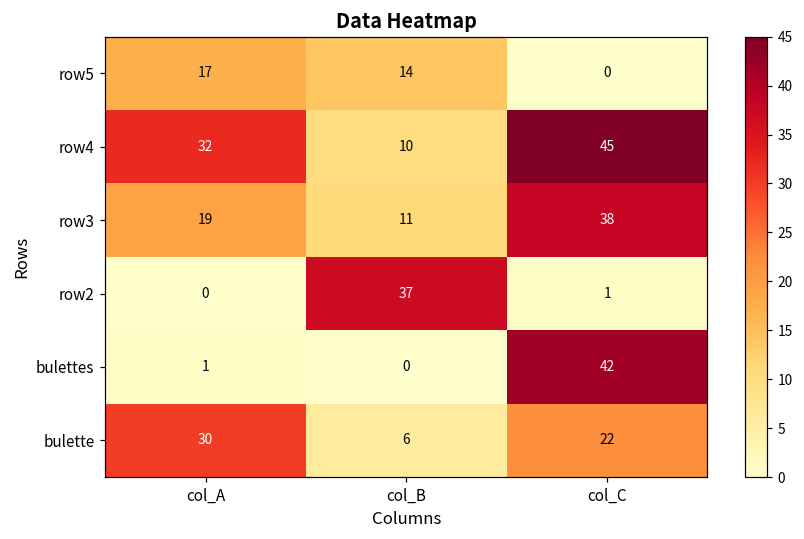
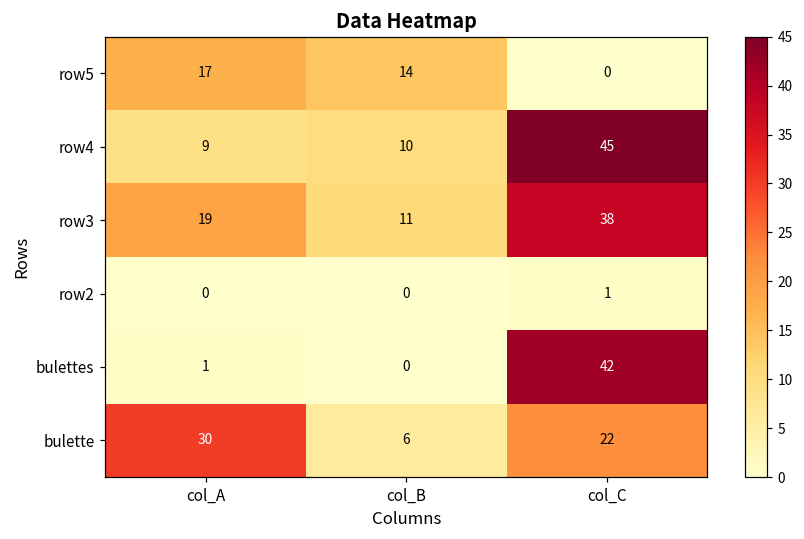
row4, col_A: 32 -> 9
row2, col_B: 37 -> 0
